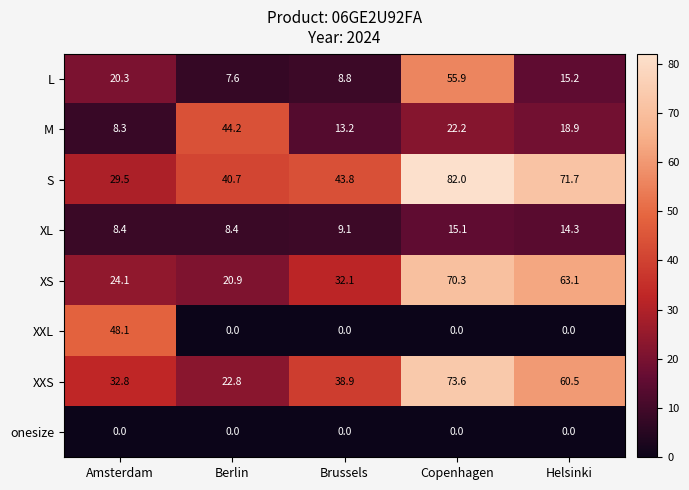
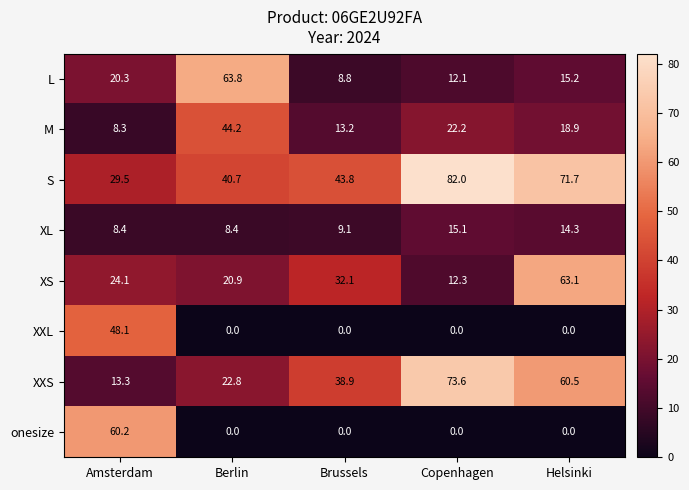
L, Berlin: 7.6 -> 63.8
L, Copenhagen: 55.9 -> 12.1
XS, Copenhagen: 70.3 -> 12.3
XXS, Amsterdam: 32.8 -> 13.3
onesize, Amsterdam: 0.0 -> 60.2
